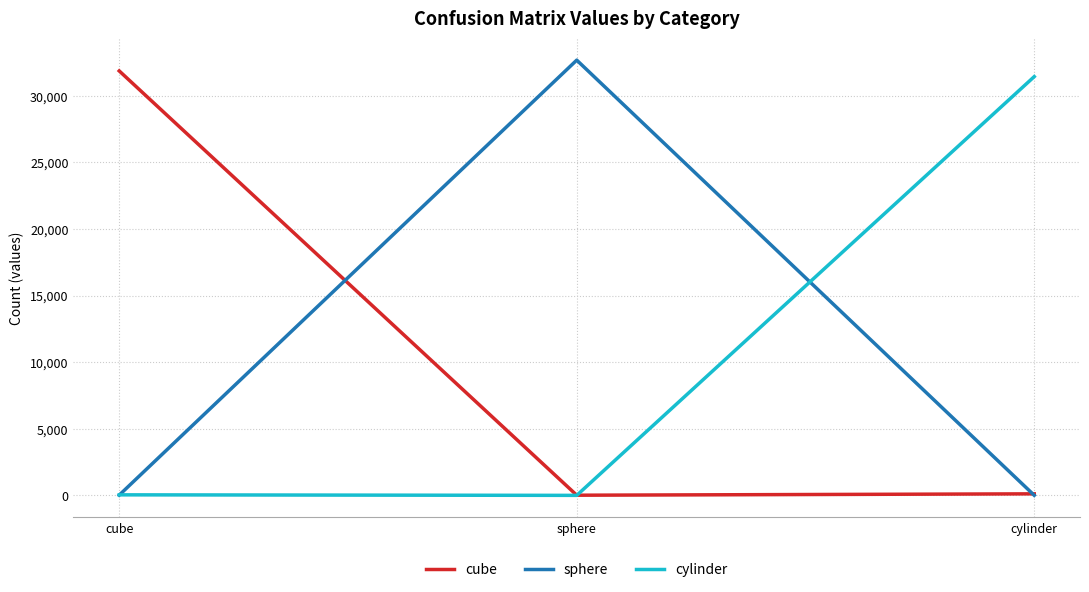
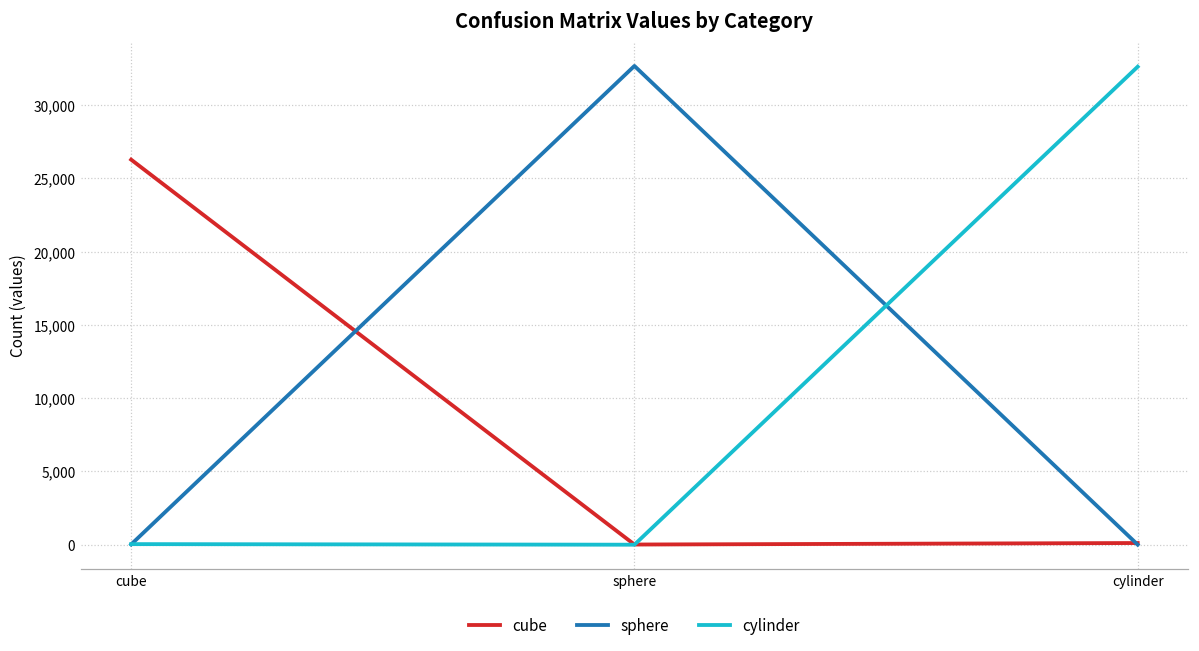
cube, cube: 31,900 -> 26,300
cylinder, cylinder: 31,400 -> 32,600
